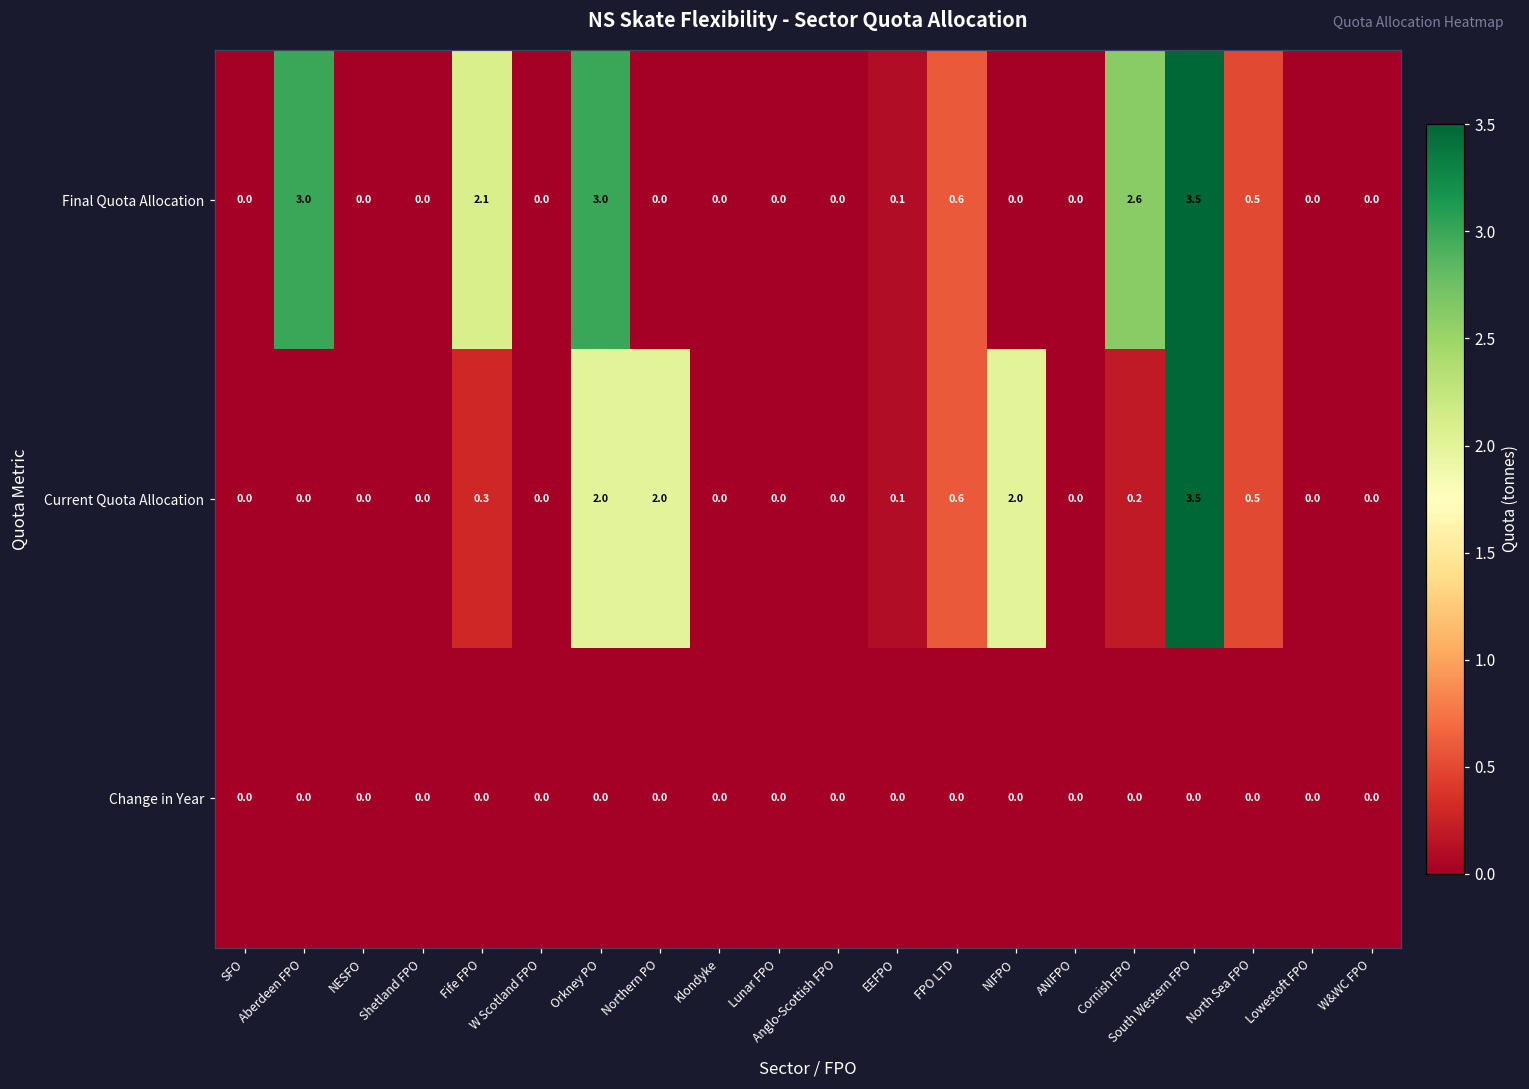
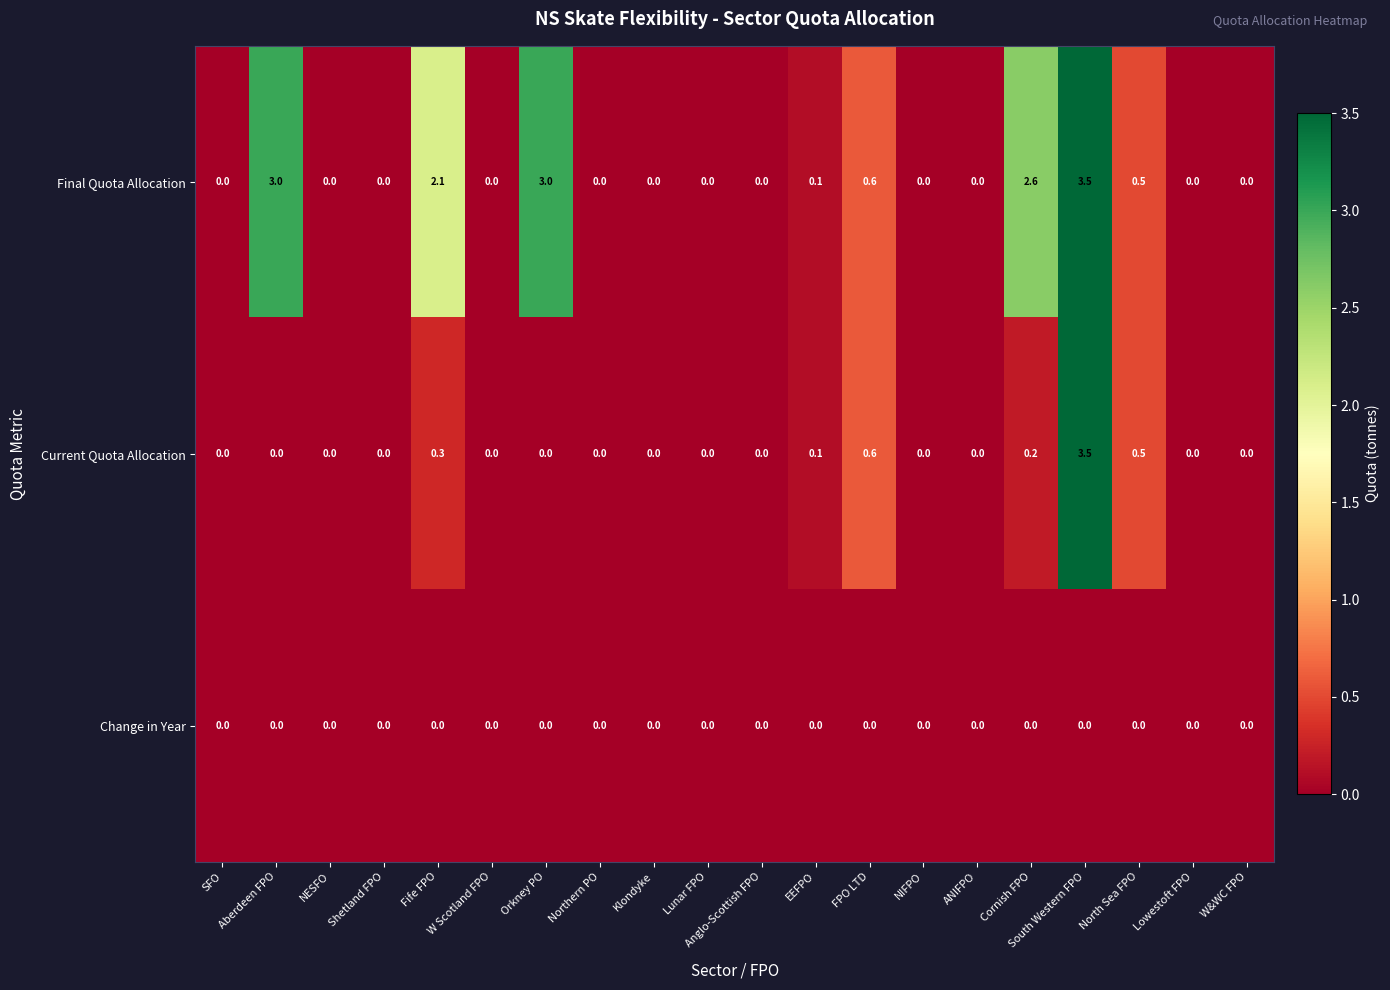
Current Quota Allocation, Orkney PO: 2.0 -> 0.0
Current Quota Allocation, Northern PO: 2.0 -> 0.0
Current Quota Allocation, NIFPO: 2.0 -> 0.0
